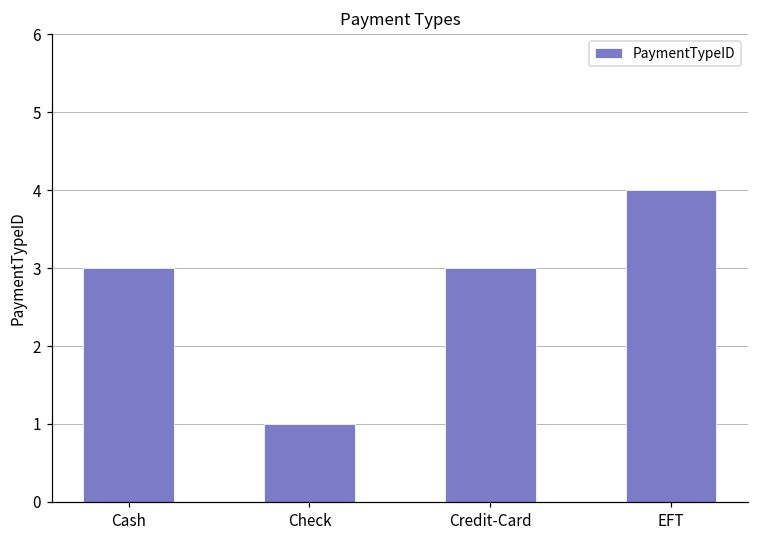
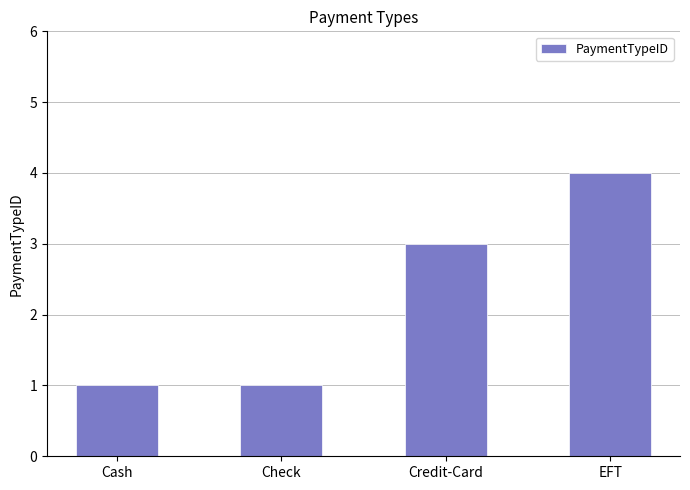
Cash: 3 -> 1
